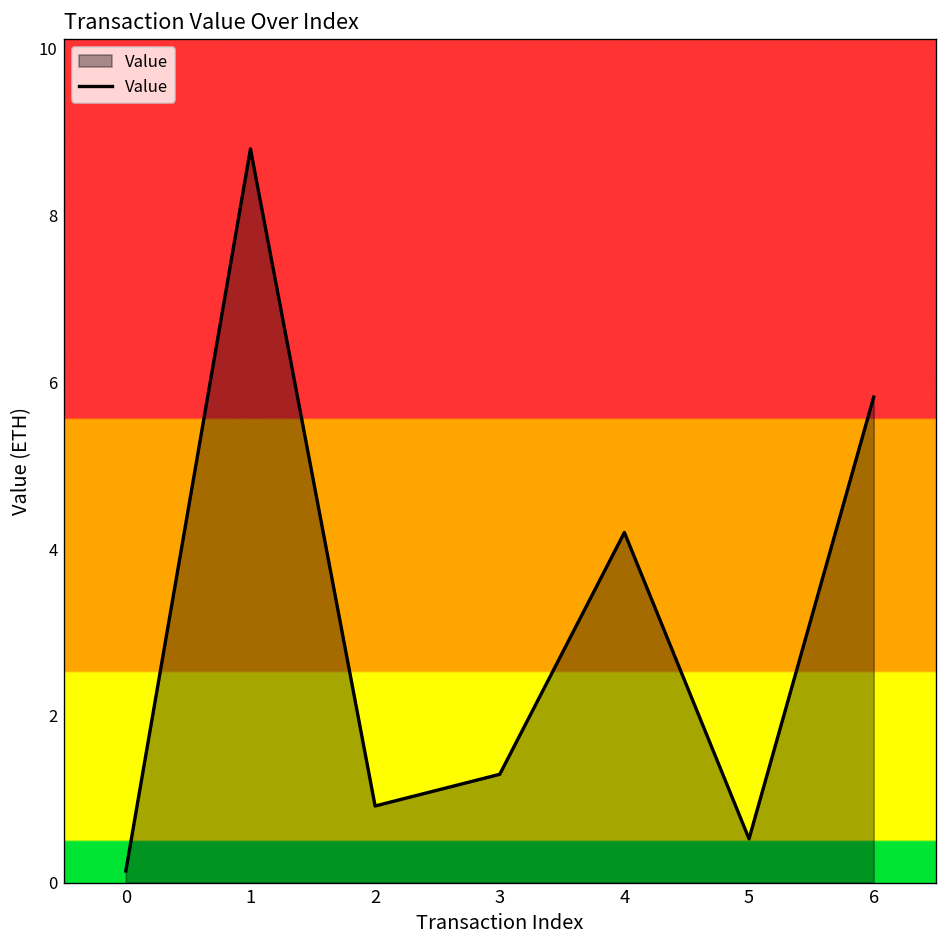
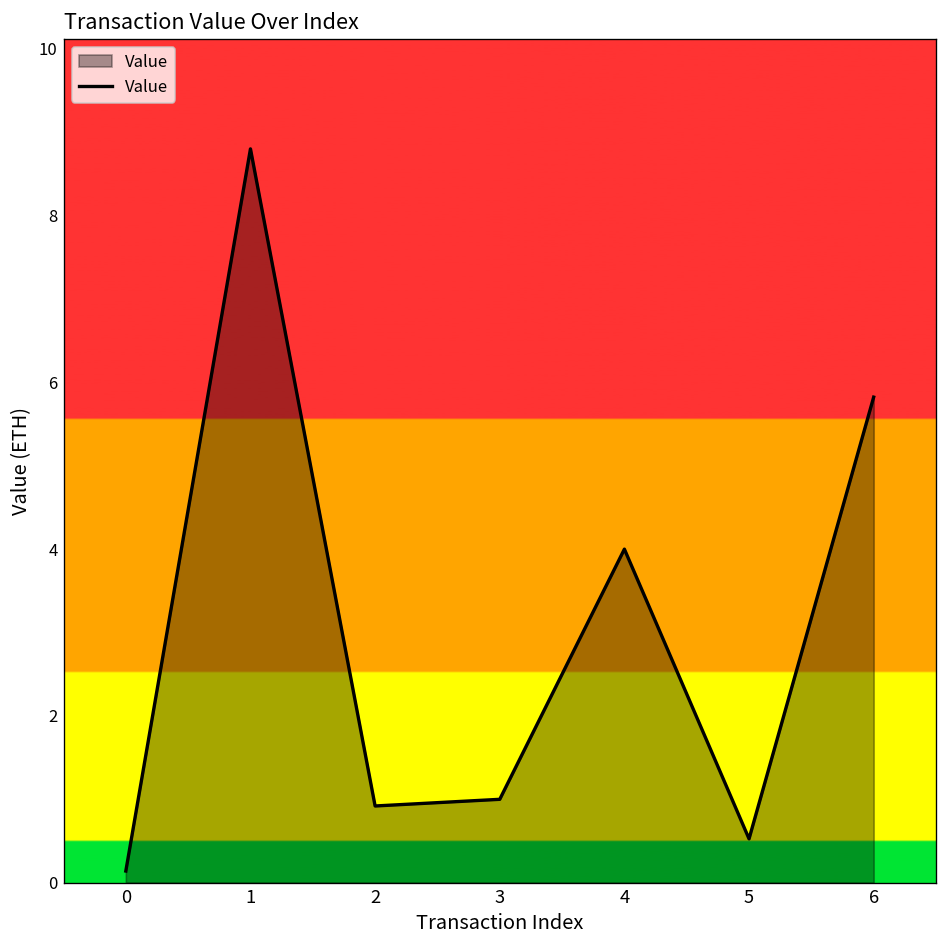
3: 1.3 -> 1.0
4: 4.2 -> 4.0
